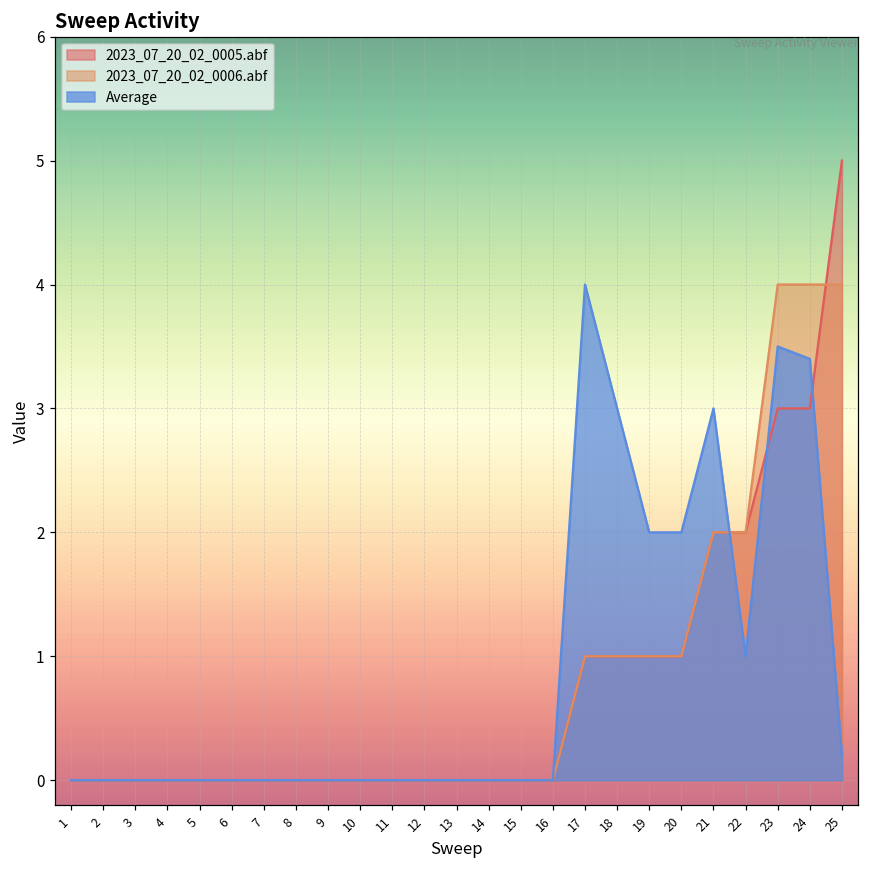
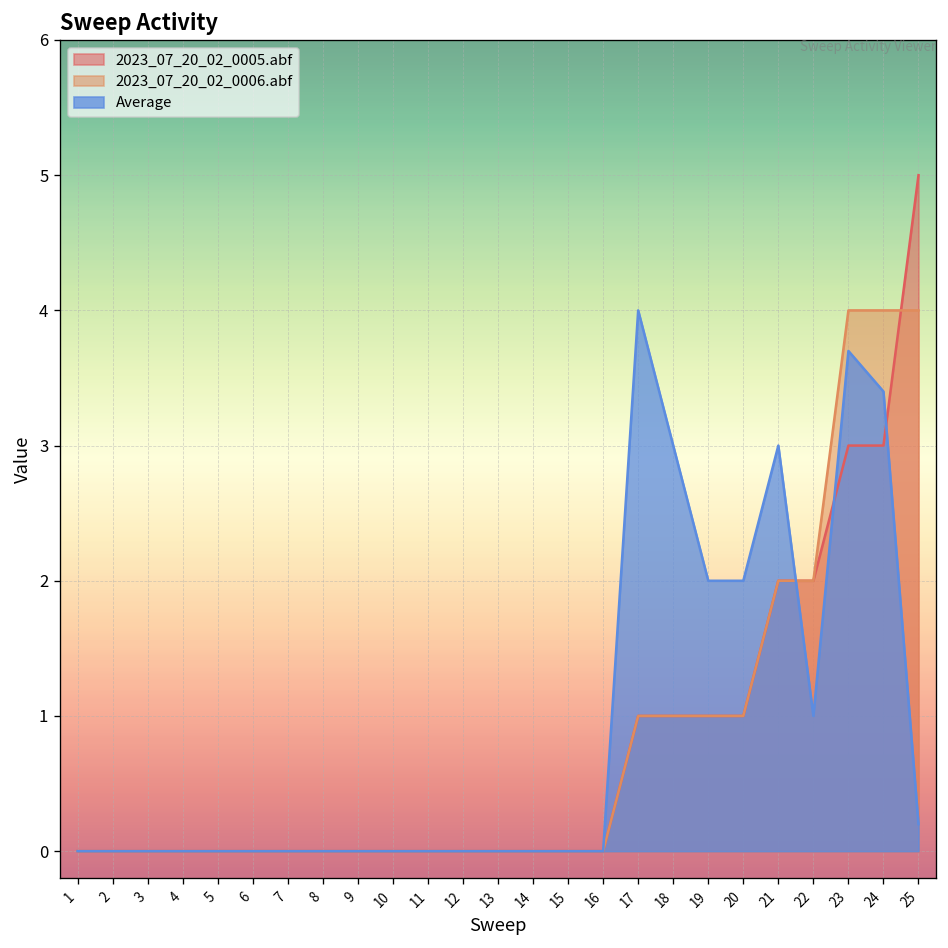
Average, 23: 3.5 -> 3.7
